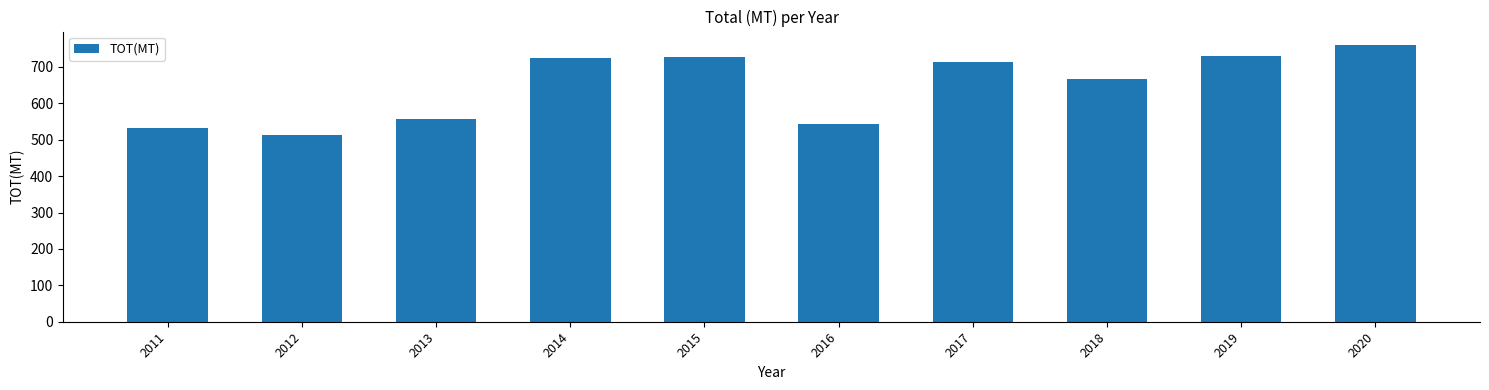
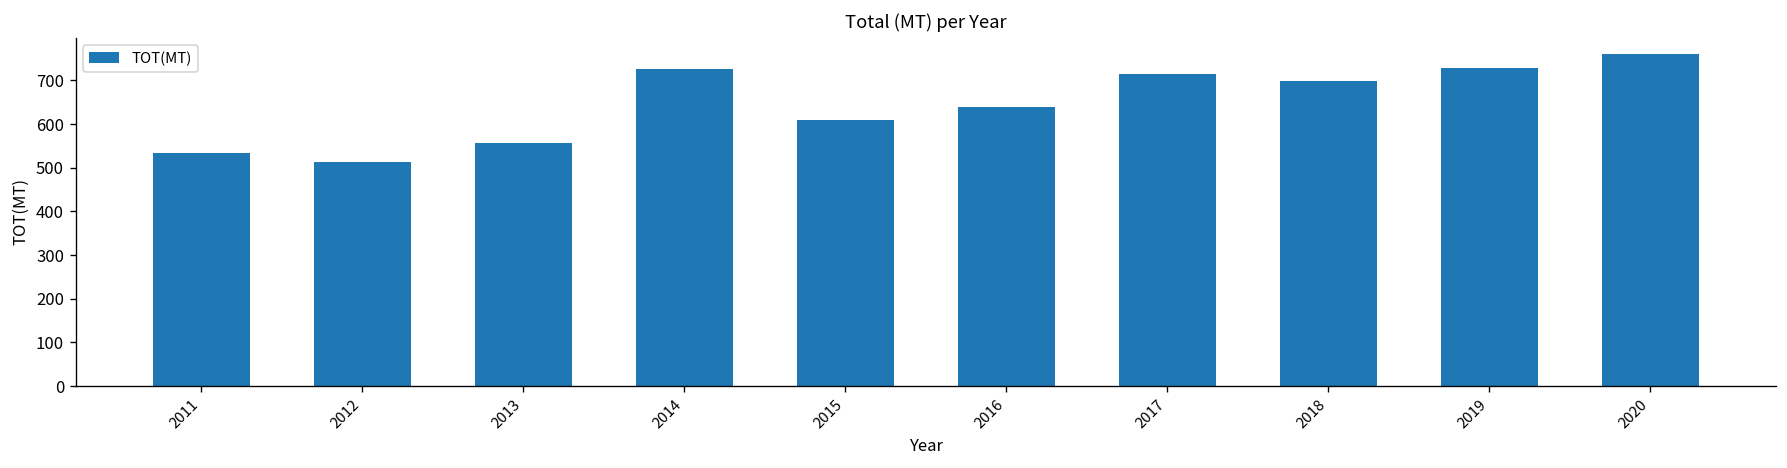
2015: 730 -> 610
2016: 540 -> 640
2018: 670 -> 700
